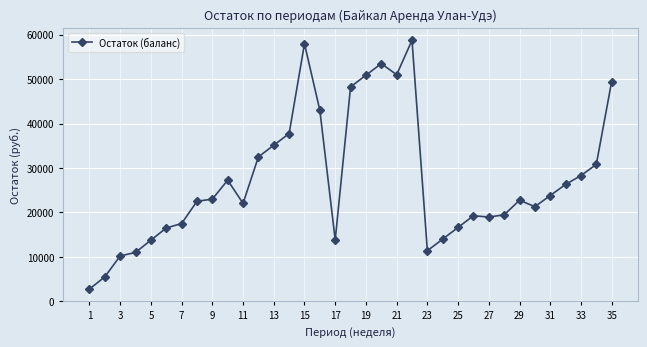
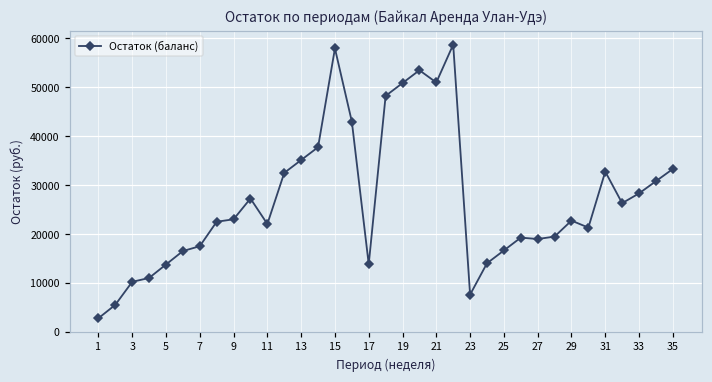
23: 11000 -> 8000
31: 24000 -> 33000
35: 49000 -> 33000
